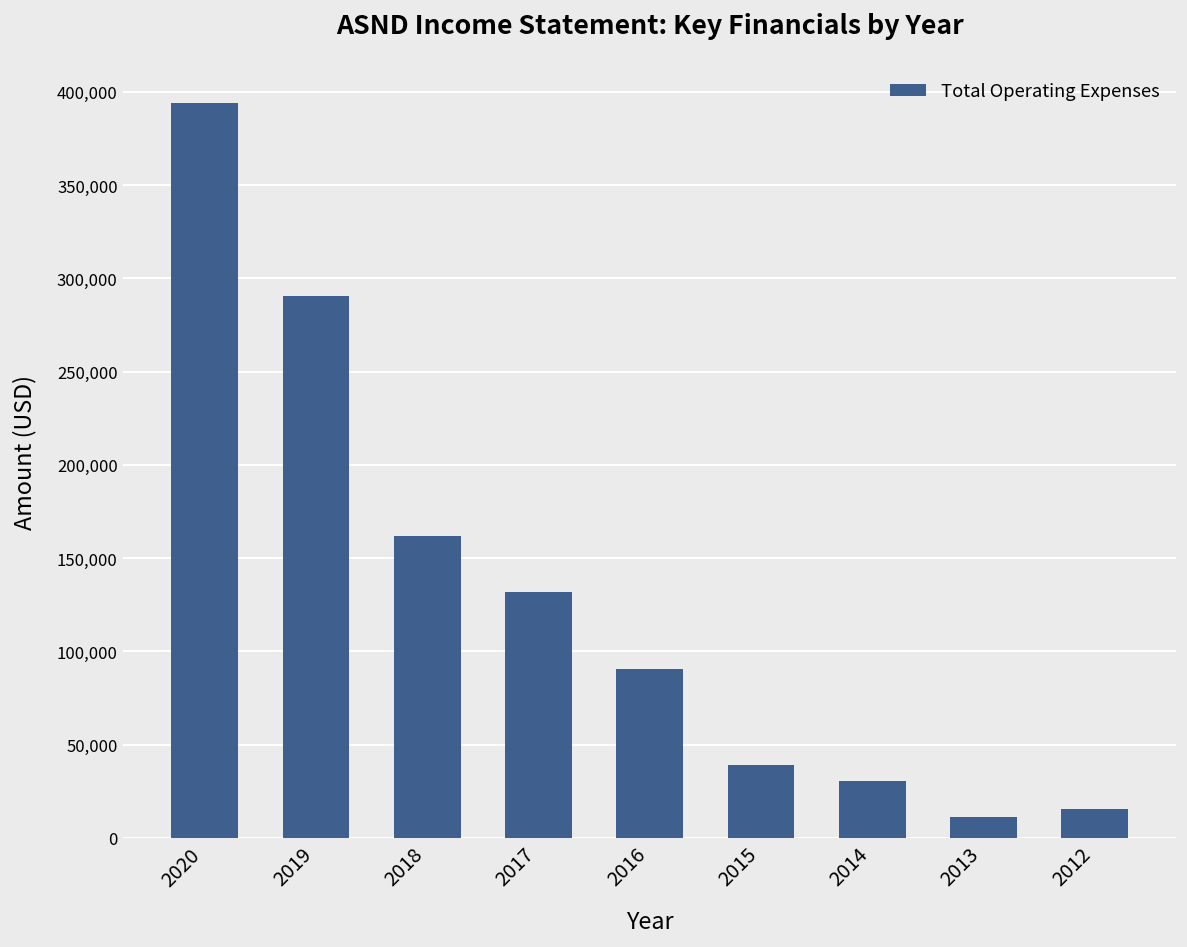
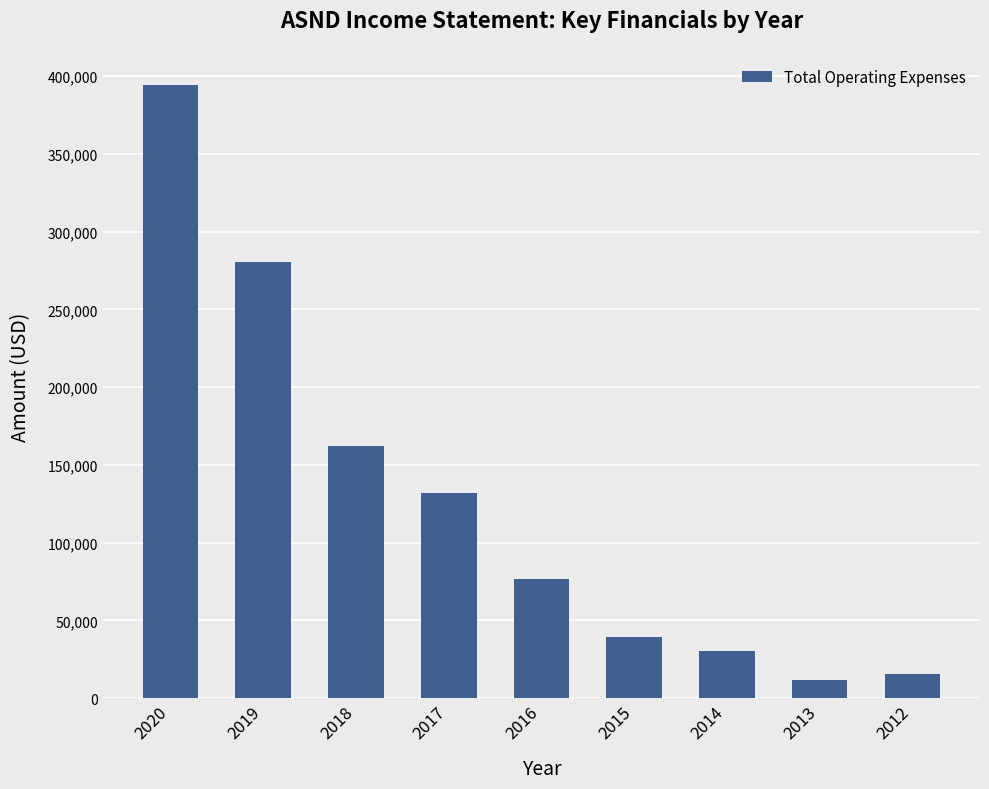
2019: 291,000 -> 280,000
2016: 91,000 -> 76,000
